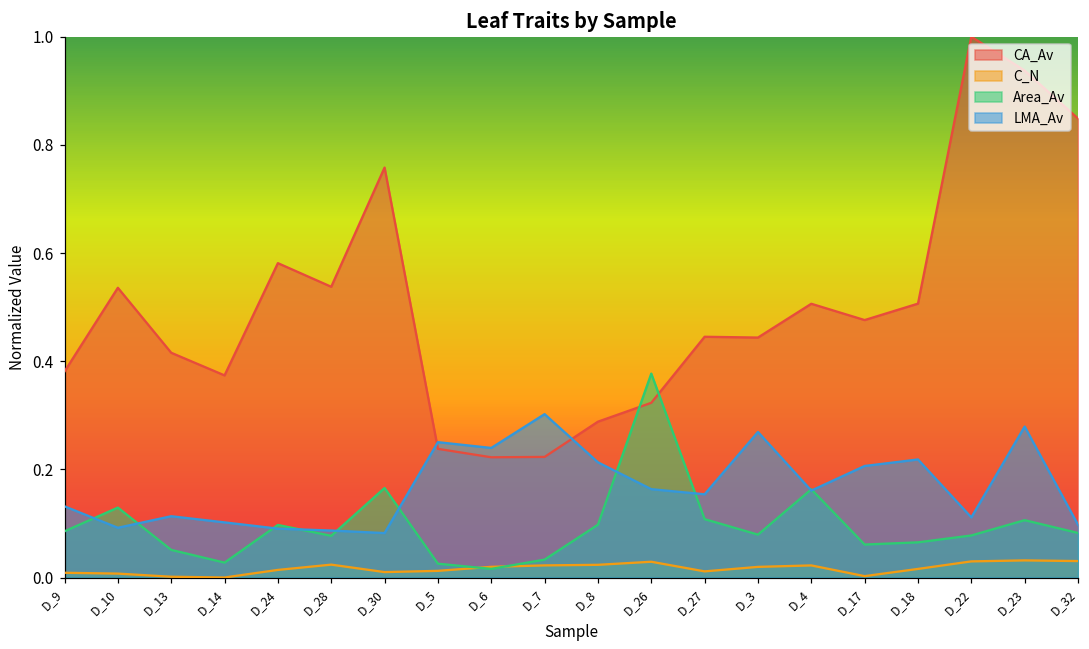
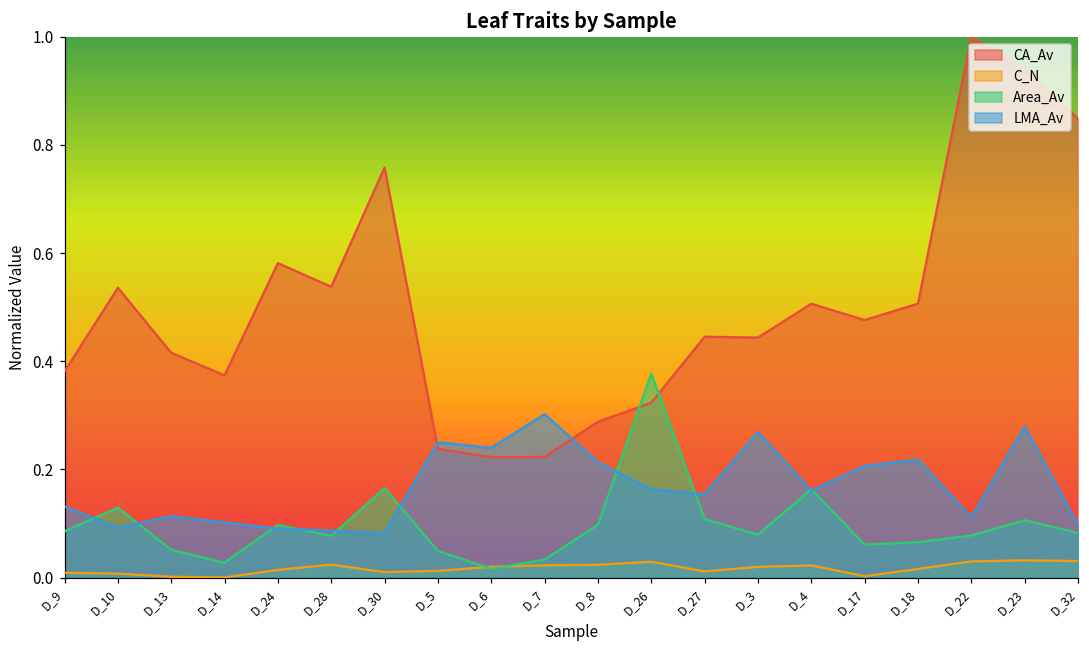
Area_Av, D_5: 0.03 -> 0.05
